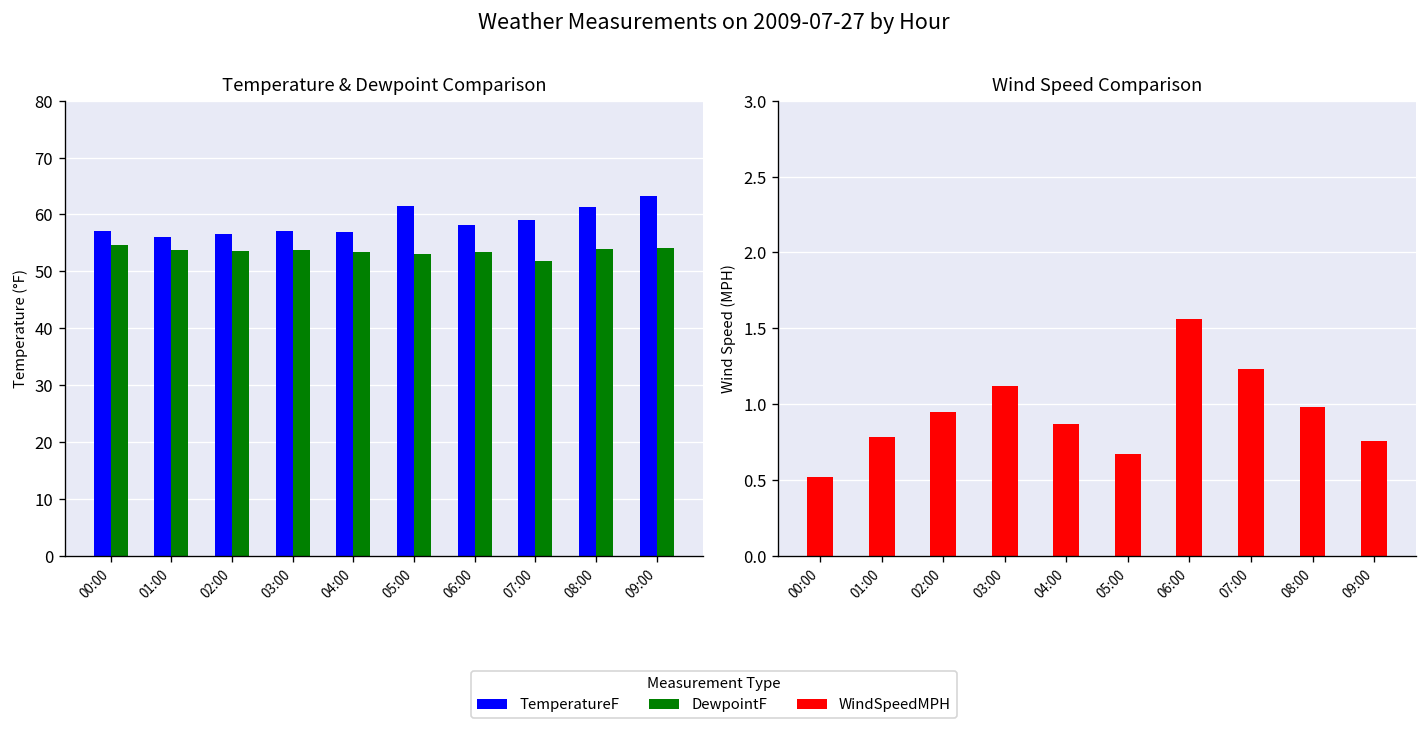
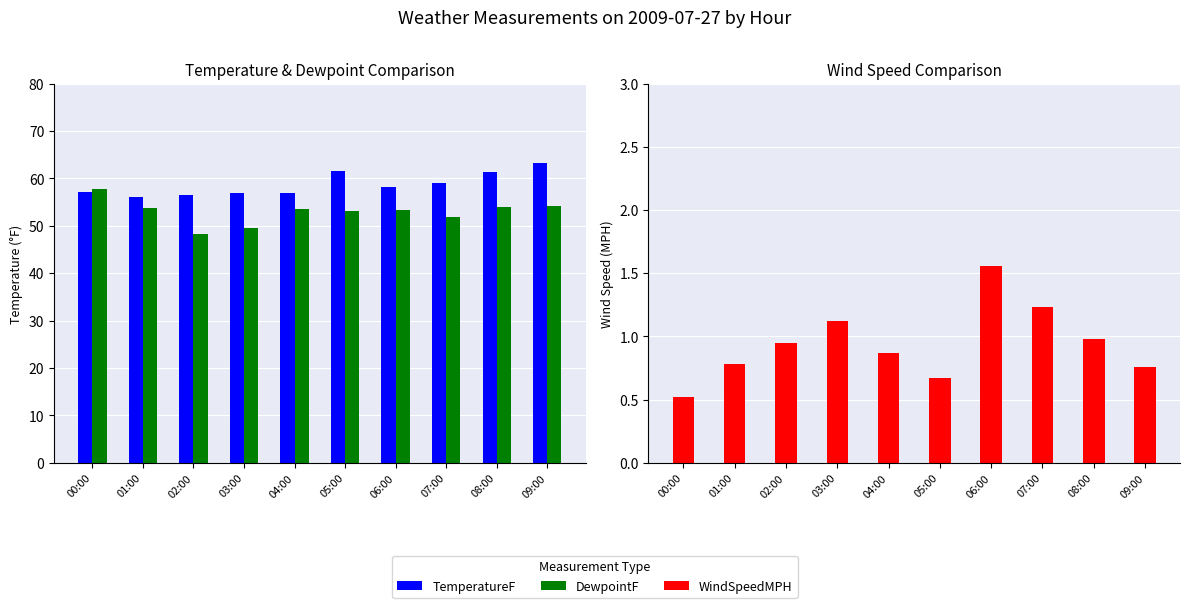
Temperature & Dewpoint Comparison, DewpointF, 00:00: 55 -> 58
Temperature & Dewpoint Comparison, DewpointF, 02:00: 54 -> 48
Temperature & Dewpoint Comparison, DewpointF, 03:00: 54 -> 49
